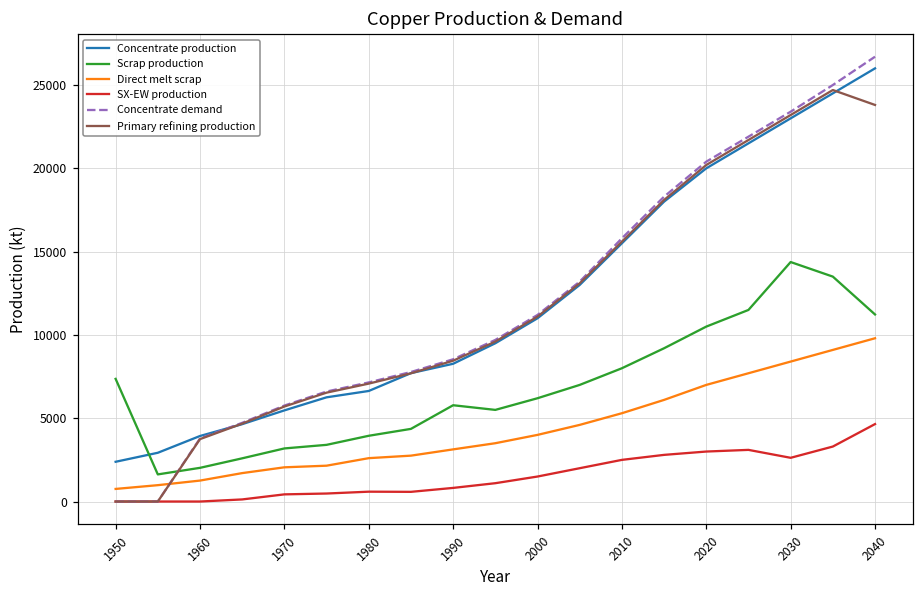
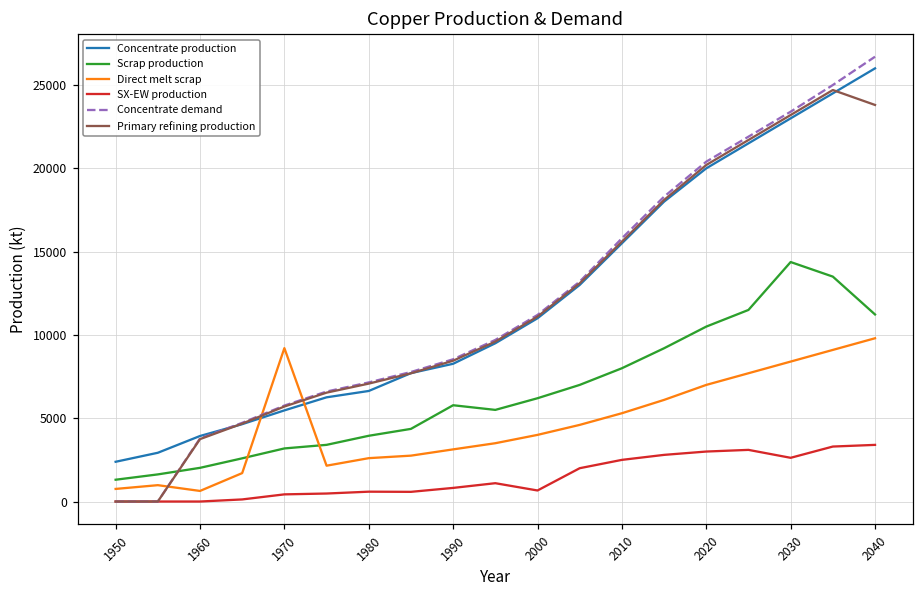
Scrap production, 1950: 7400 -> 1300
Direct melt scrap, 1960: 1300 -> 600
Direct melt scrap, 1970: 2100 -> 9200
SX-EW production, 2000: 1500 -> 700
SX-EW production, 2040: 4600 -> 3400
